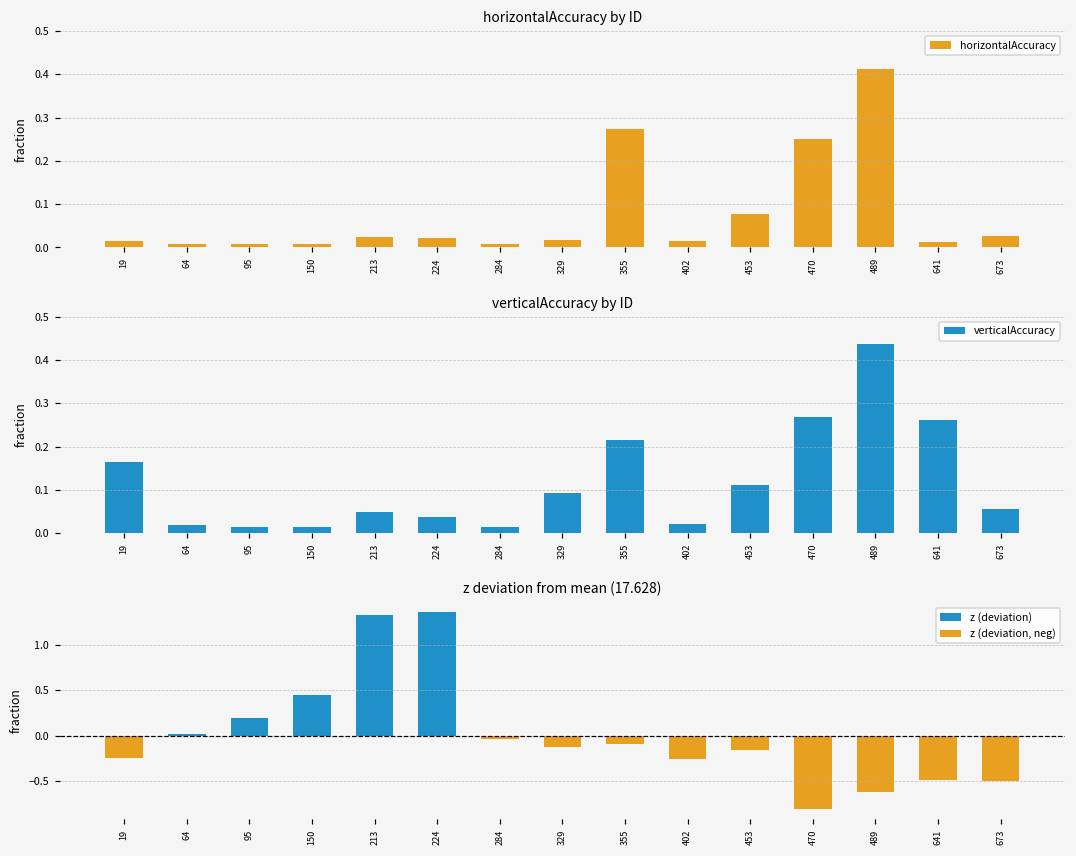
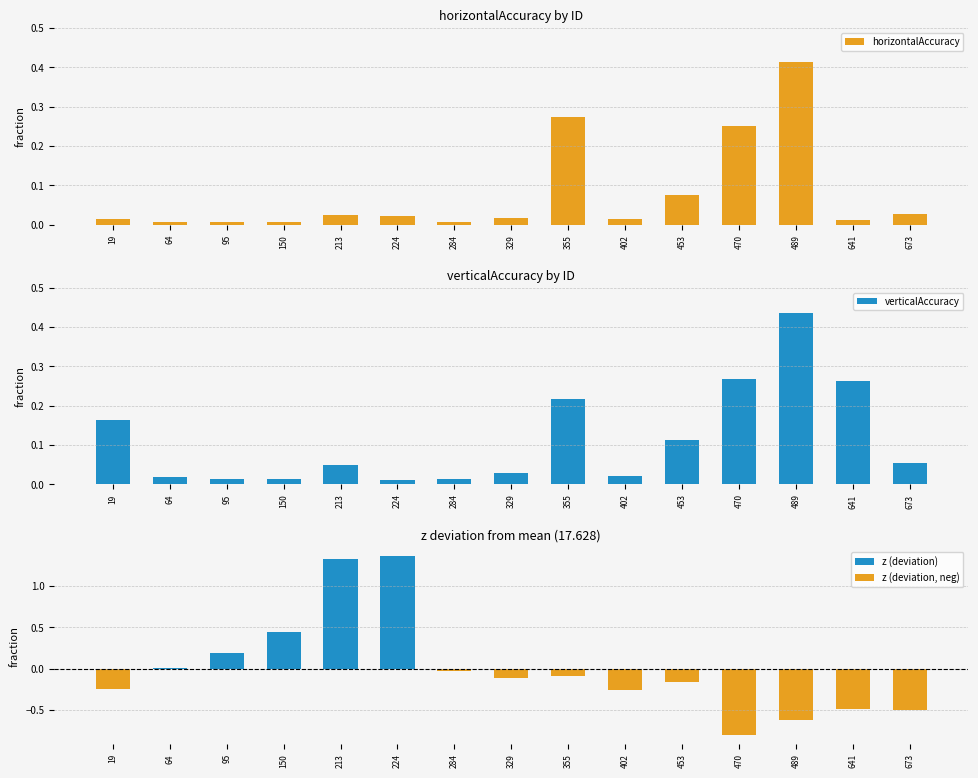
verticalAccuracy by ID, 224: 0.04 -> 0.01
verticalAccuracy by ID, 329: 0.09 -> 0.03
